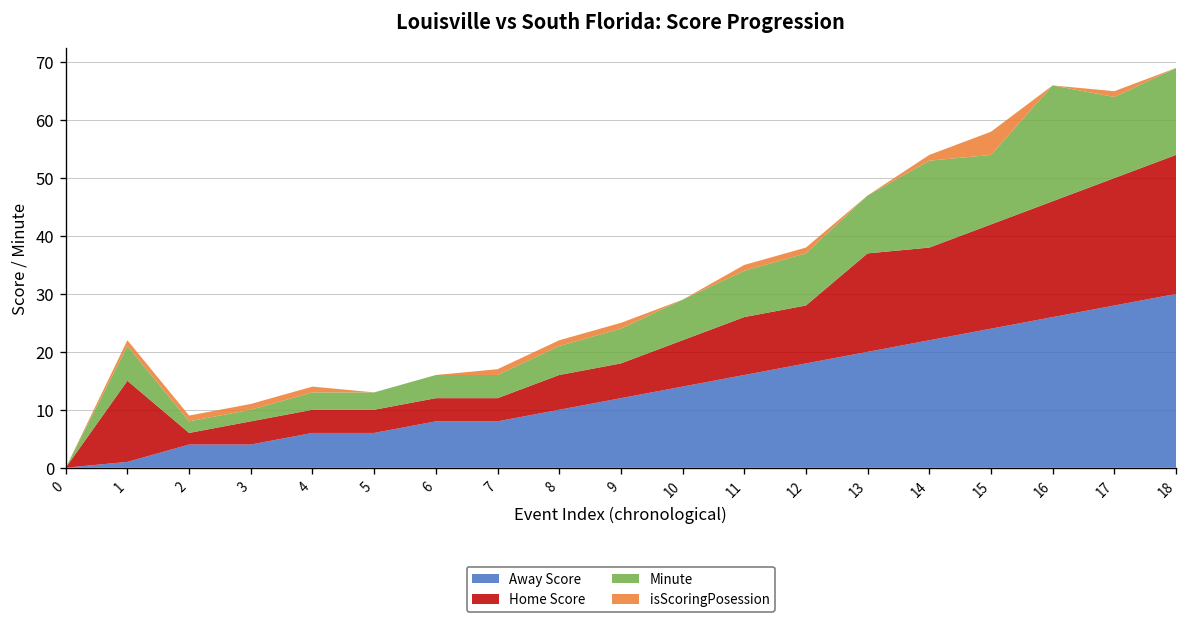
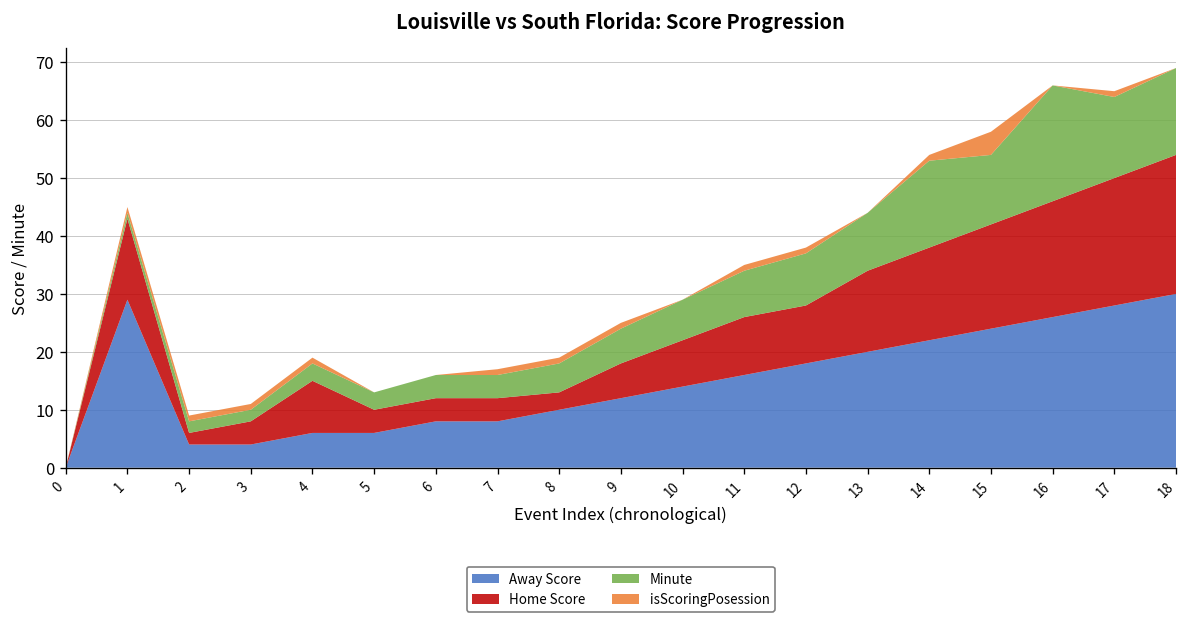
Away Score, 1: 1 -> 29
Minute, 1: 6 -> 1
Home Score, 4: 4 -> 9
Home Score, 8: 6 -> 3
Home Score, 13: 17 -> 14
